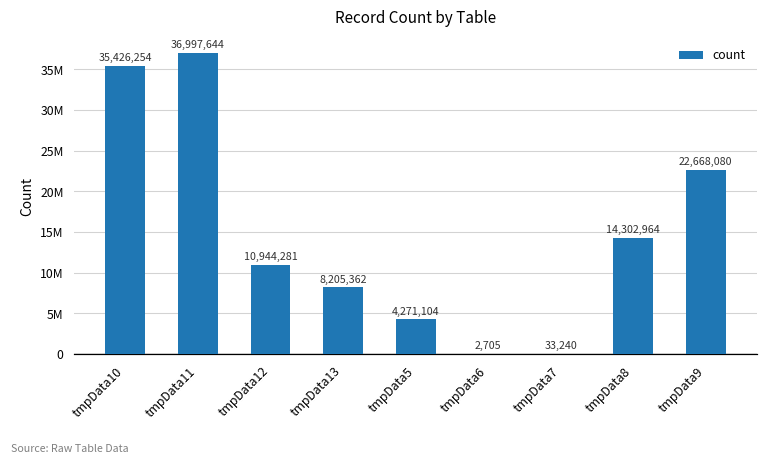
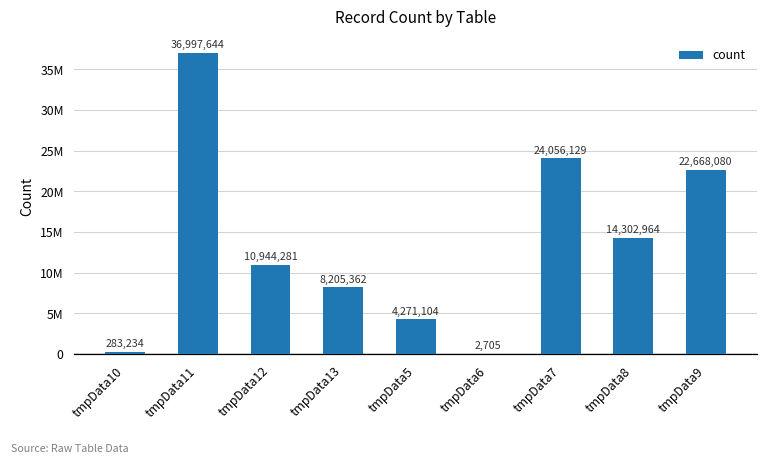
tmpData10: 35,426,254 -> 283,234
tmpData7: 33,240 -> 24,056,129
